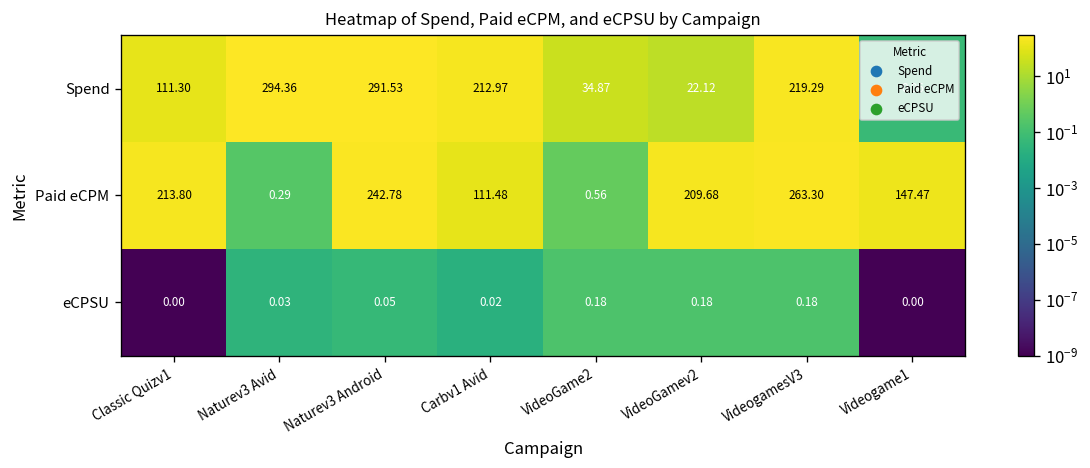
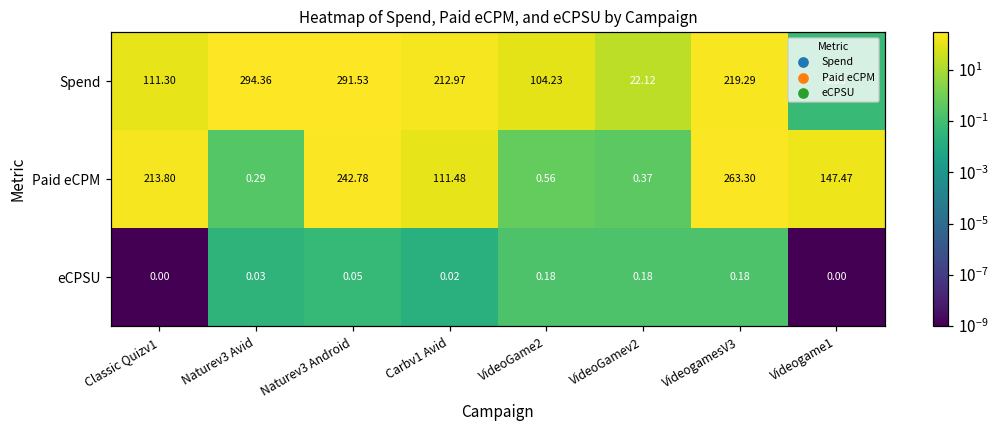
Spend, VideoGame2: 34.87 -> 104.23
Paid eCPM, VideoGamev2: 209.68 -> 0.37
